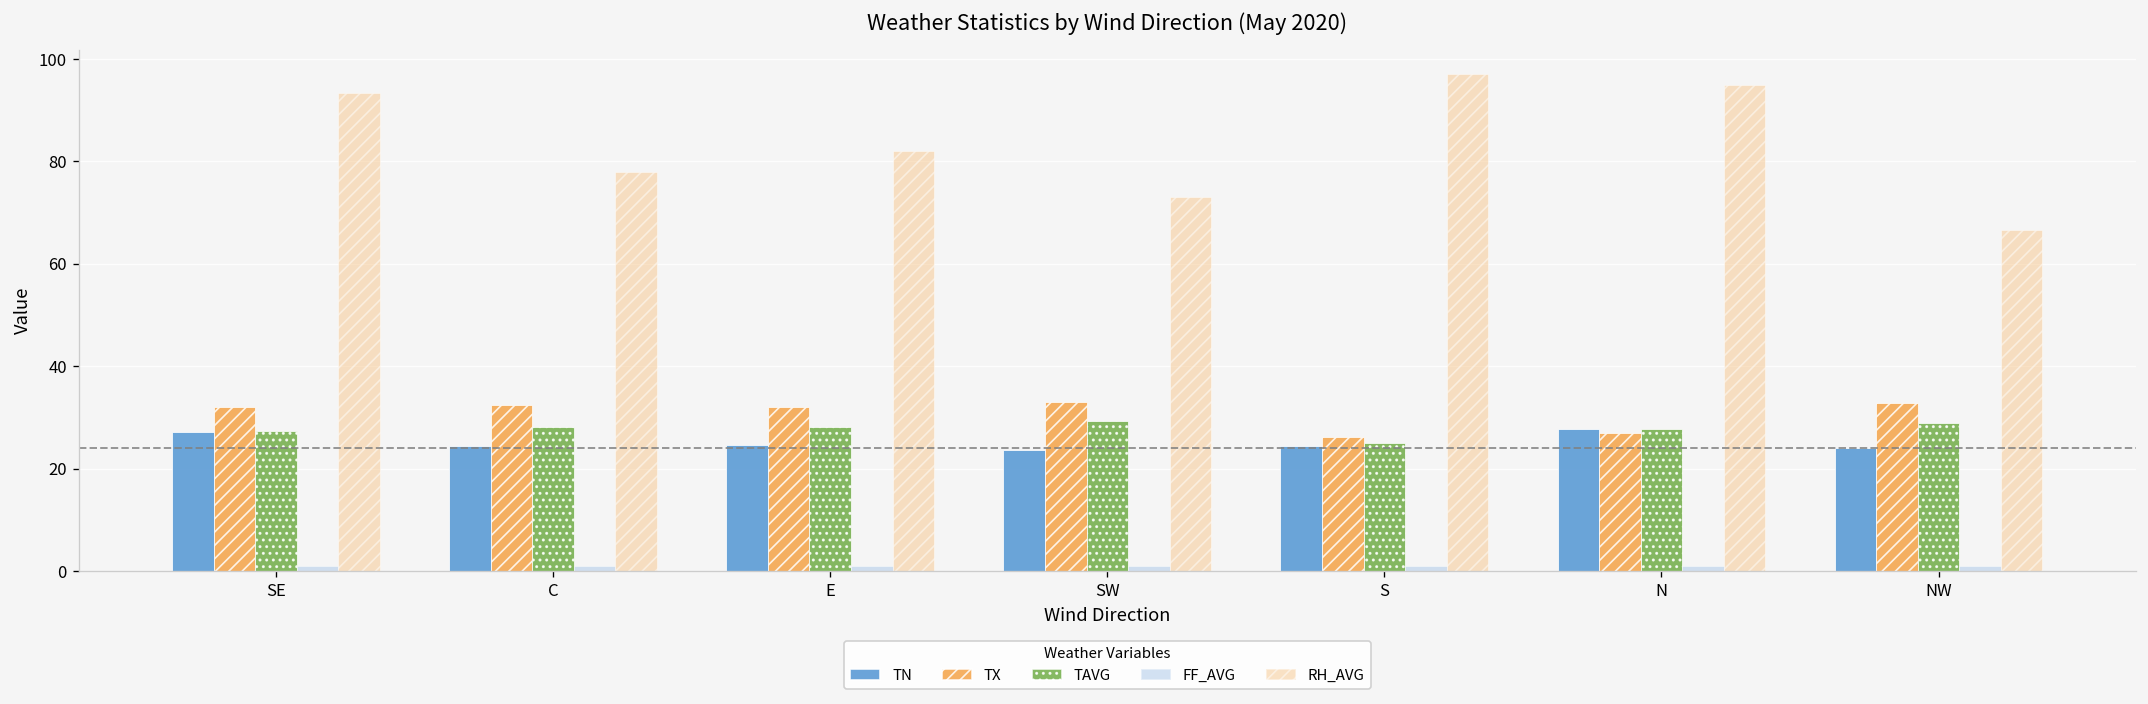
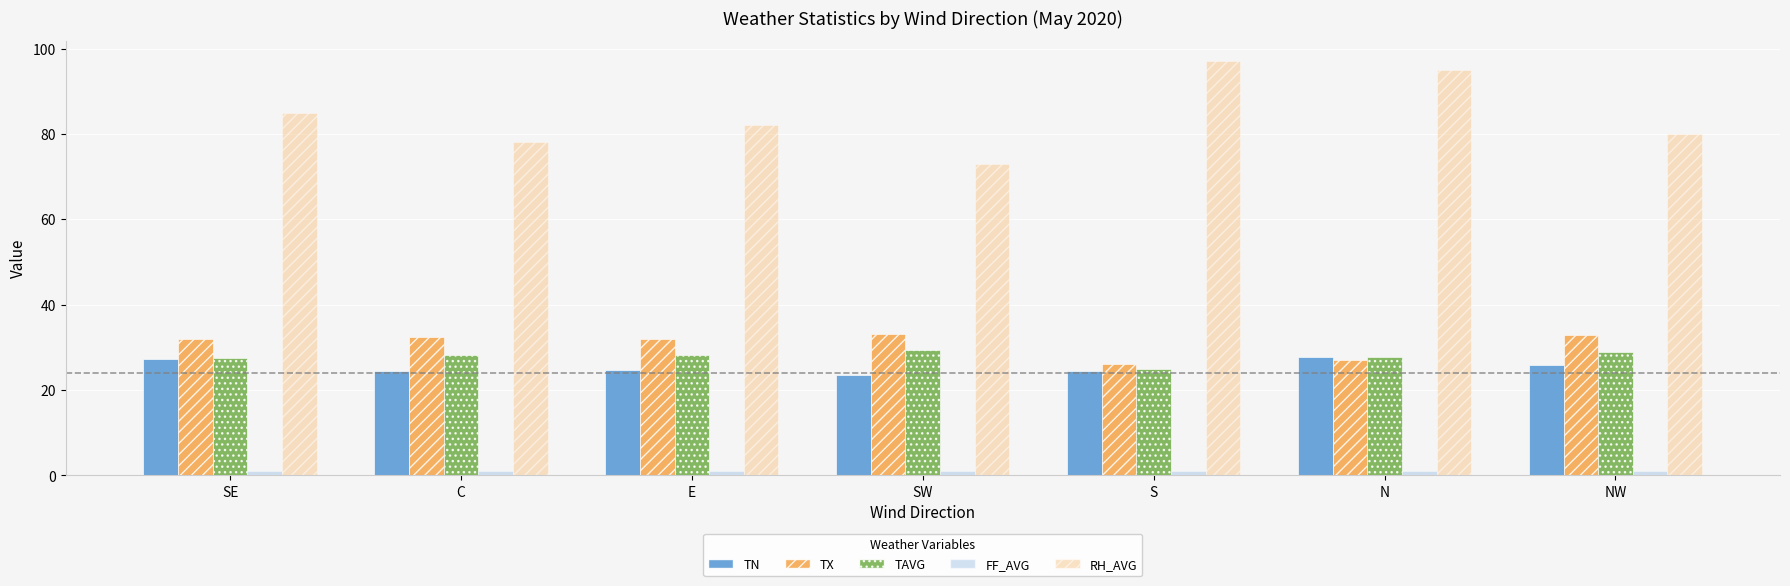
RH_AVG, SE: 93 -> 85
TN, NW: 24 -> 26
RH_AVG, NW: 67 -> 80
